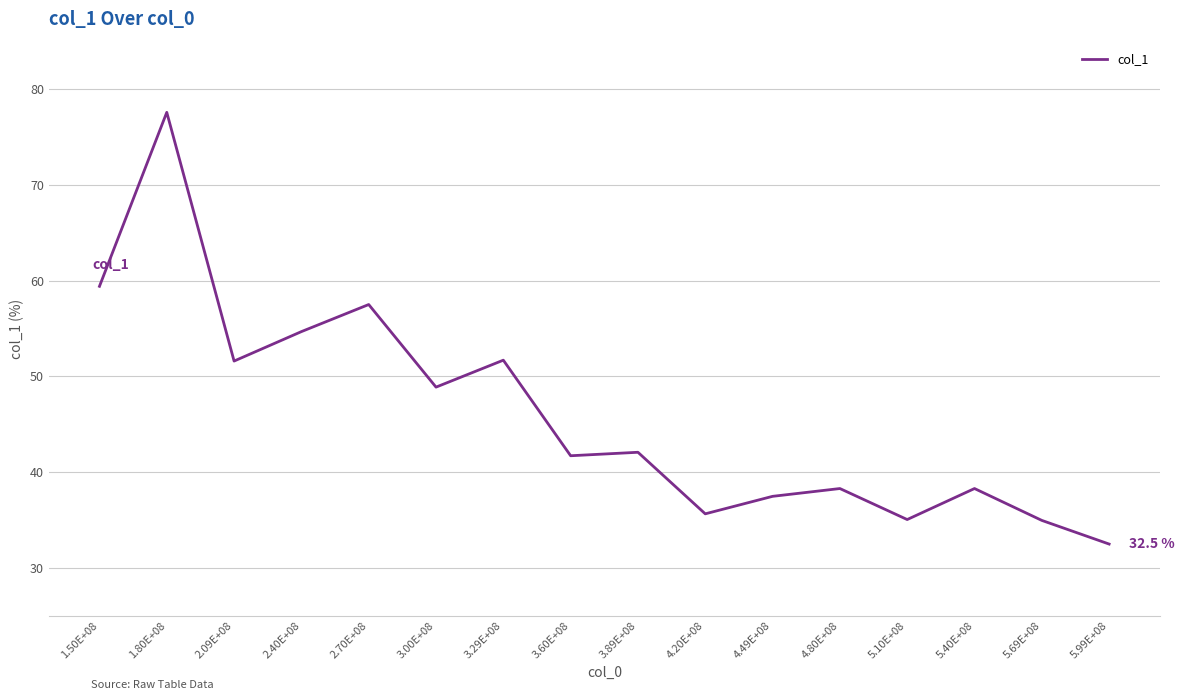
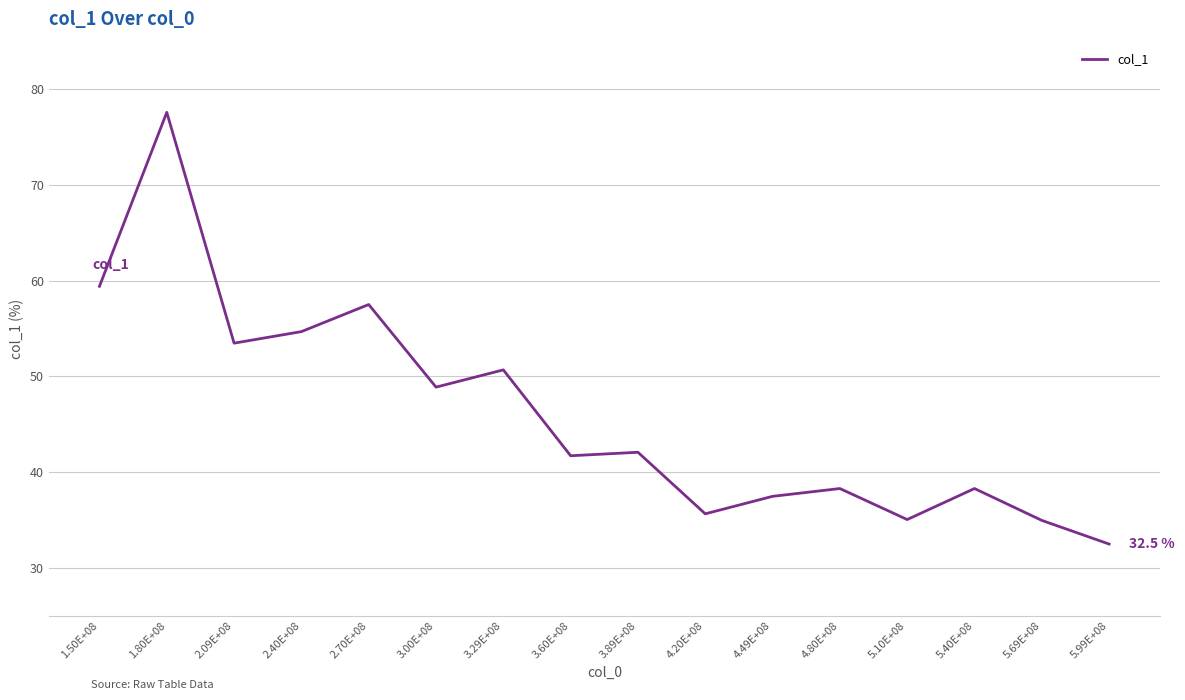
2.09E+08: 52 -> 53
3.29E+08: 52 -> 51
